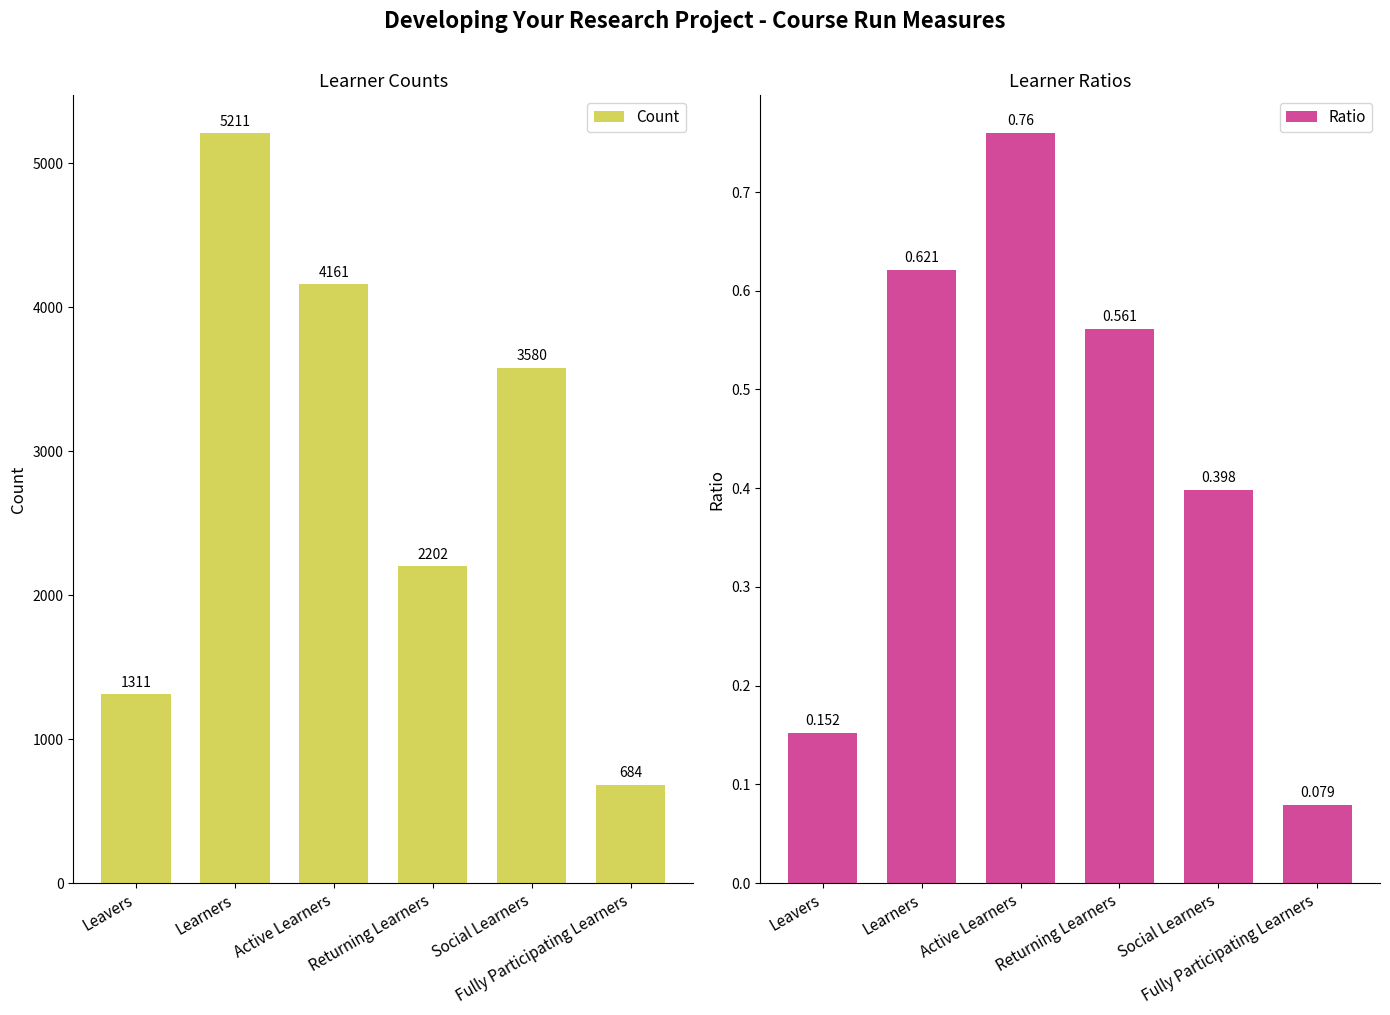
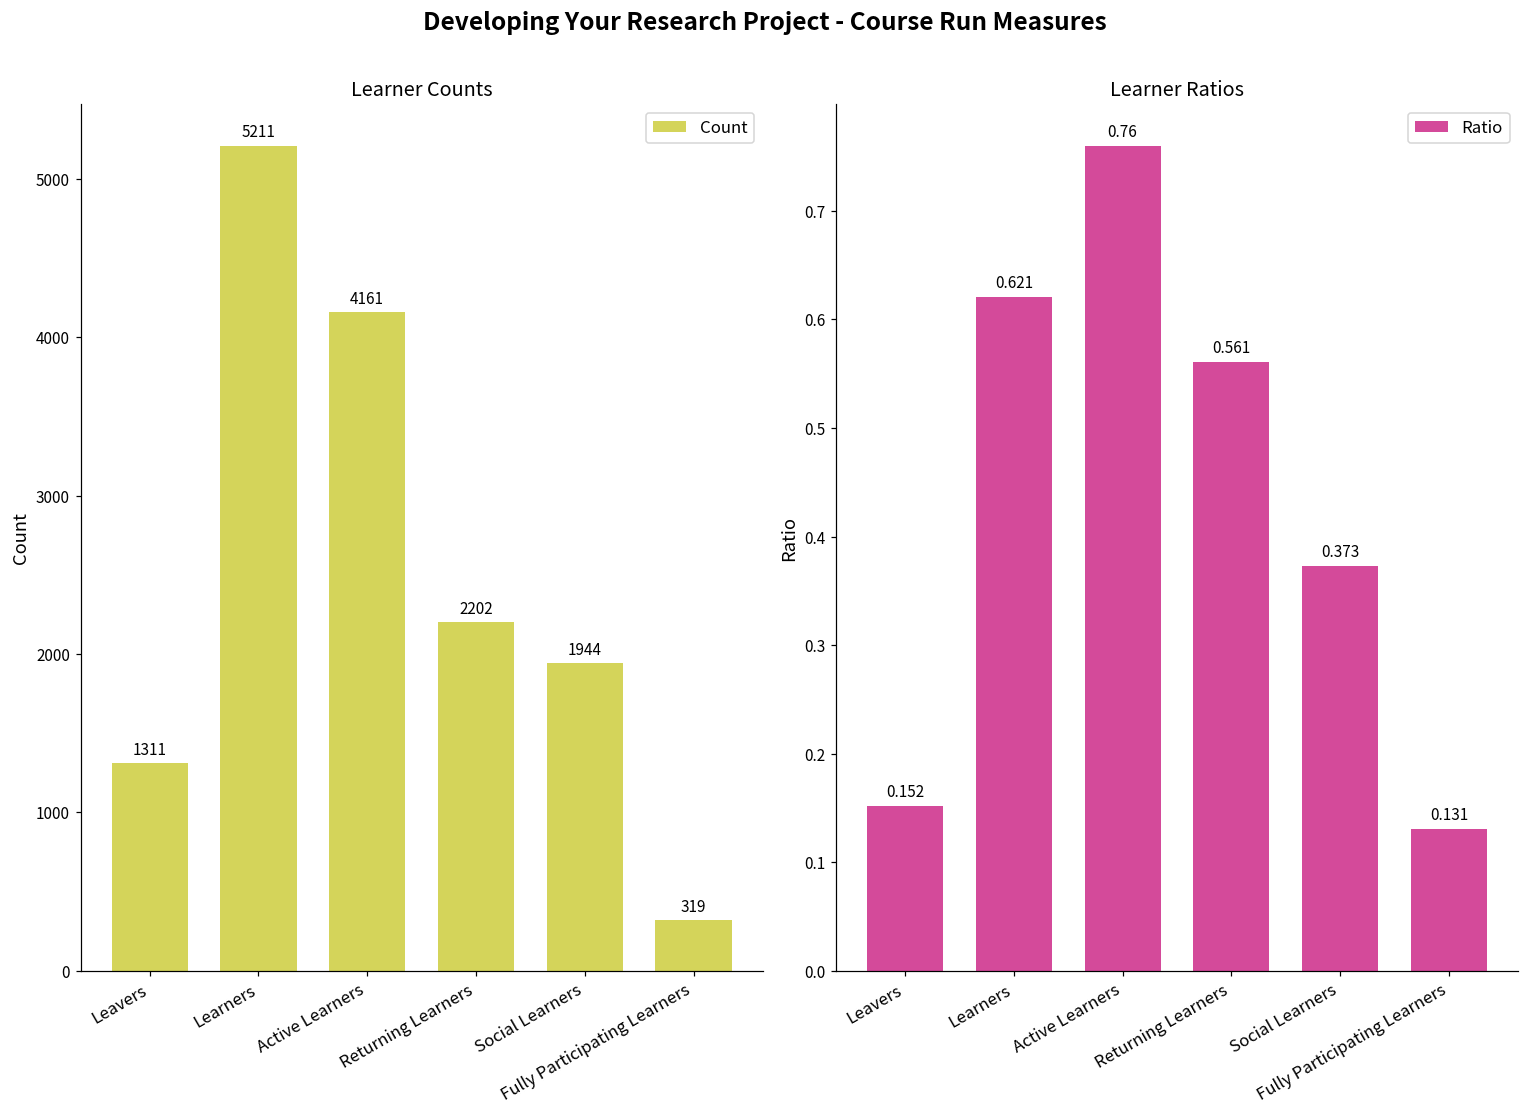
Learner Counts, Social Learners: 3580 -> 1944
Learner Counts, Fully Participating Learners: 684 -> 319
Learner Ratios, Social Learners: 0.398 -> 0.373
Learner Ratios, Fully Participating Learners: 0.079 -> 0.131
